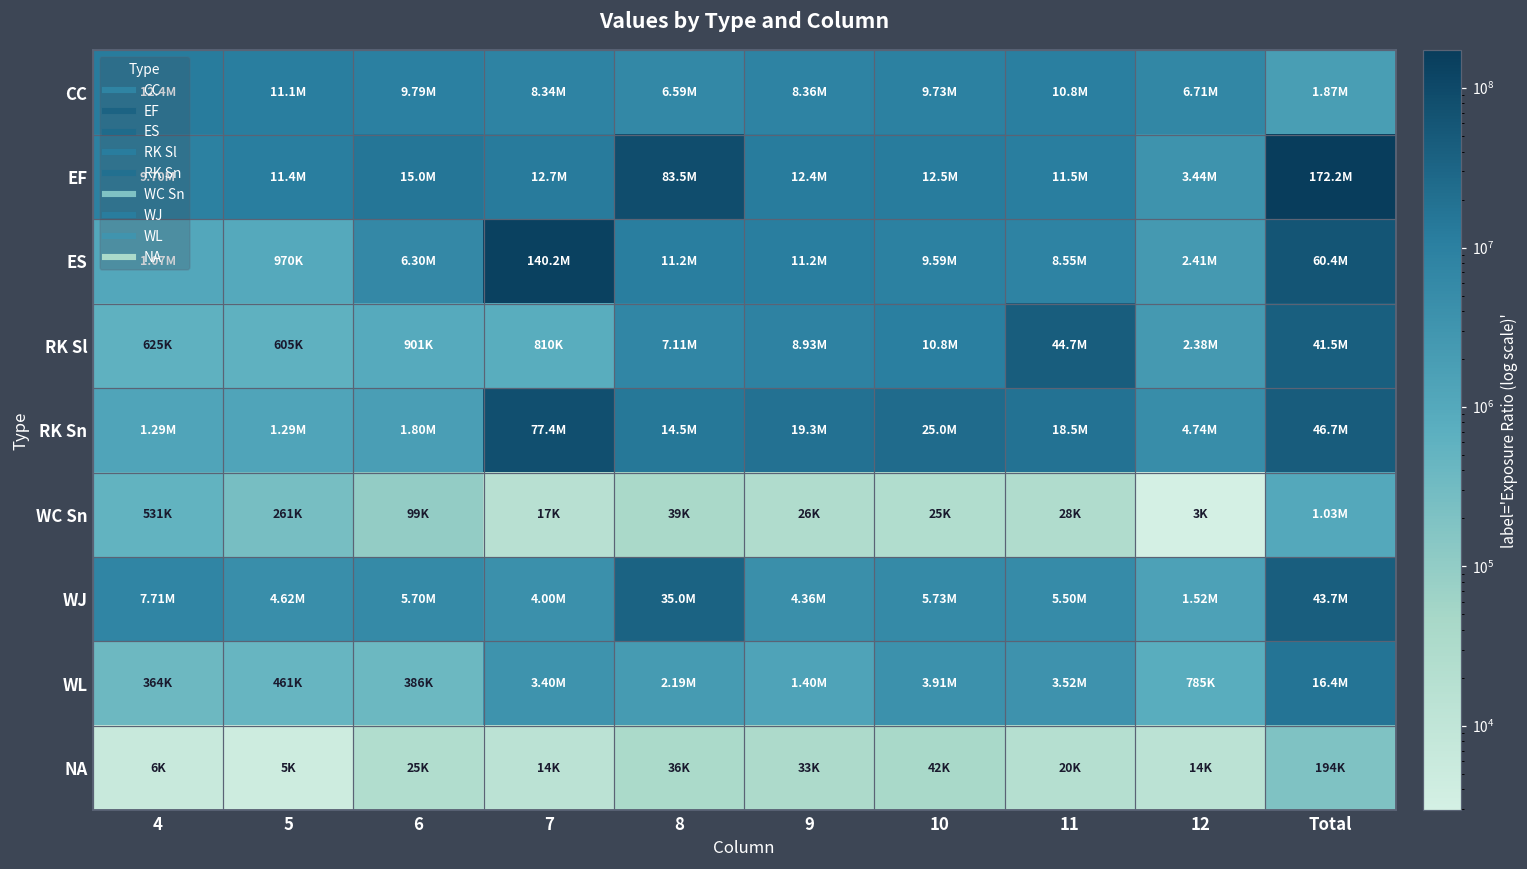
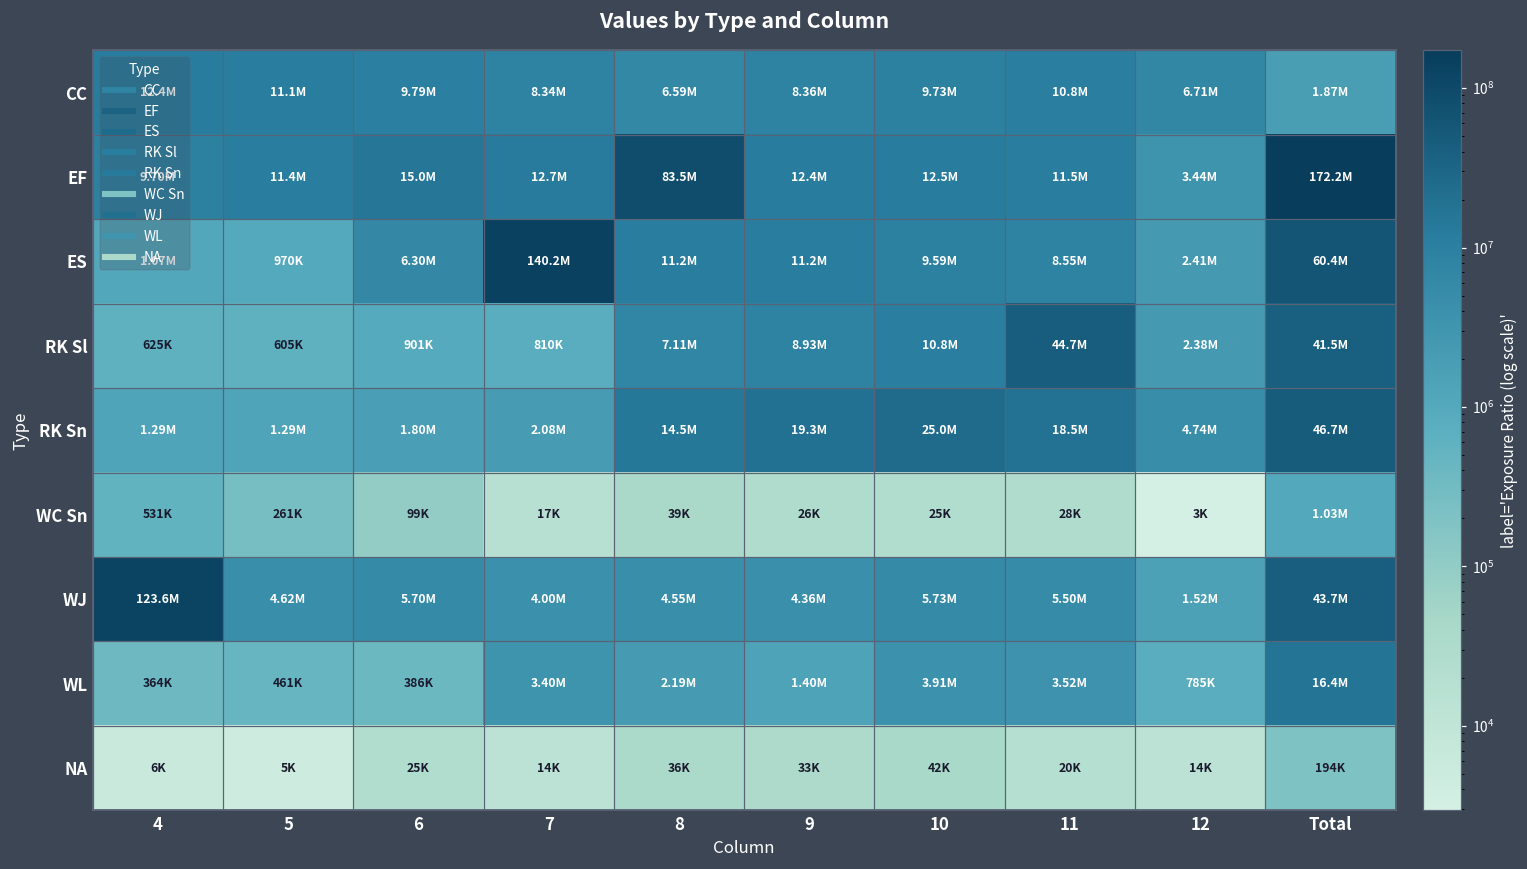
RK Sn, 7: 77.4M -> 2.08M
WJ, 4: 7.71M -> 123.6M
WJ, 8: 35.0M -> 4.55M
